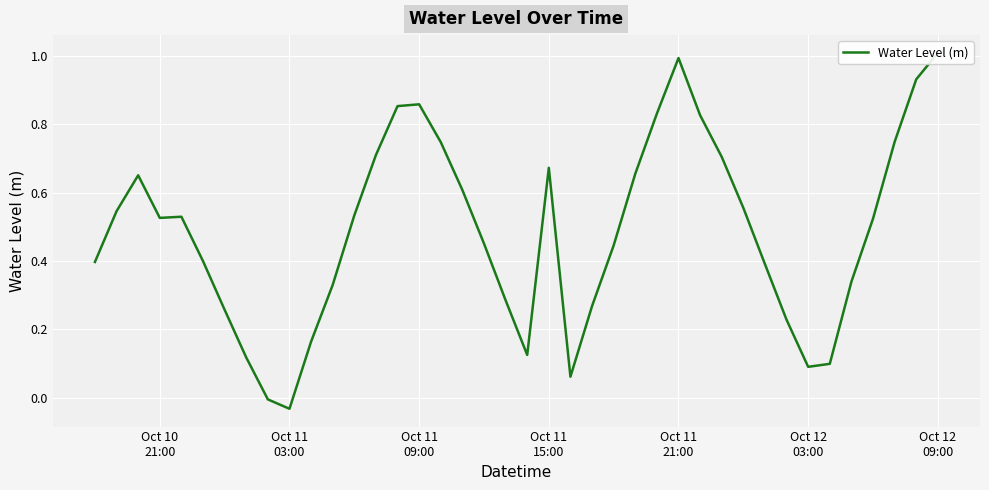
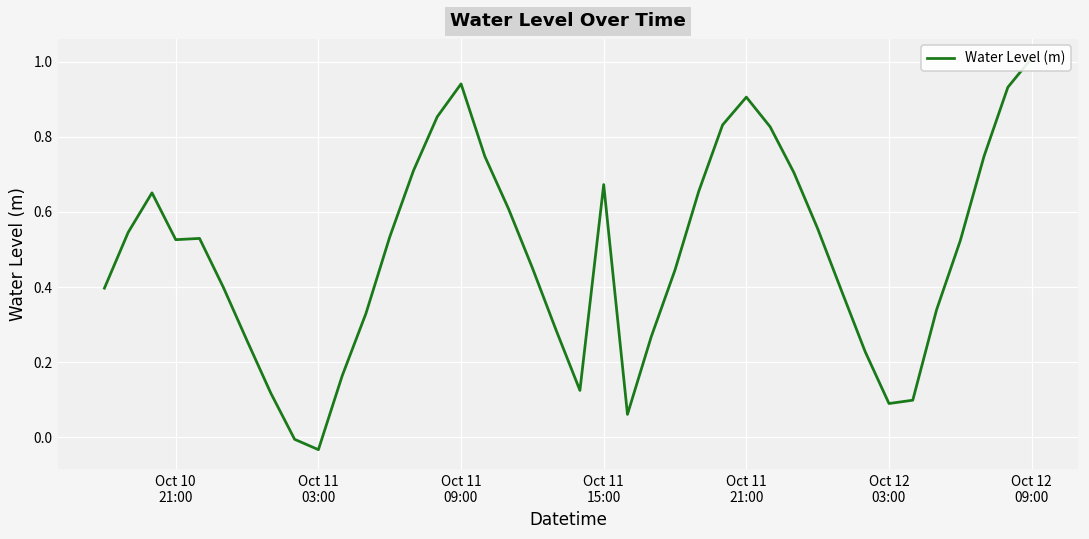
Oct 11 09:00: 0.86 -> 0.94
Oct 11 21:00: 0.99 -> 0.91
